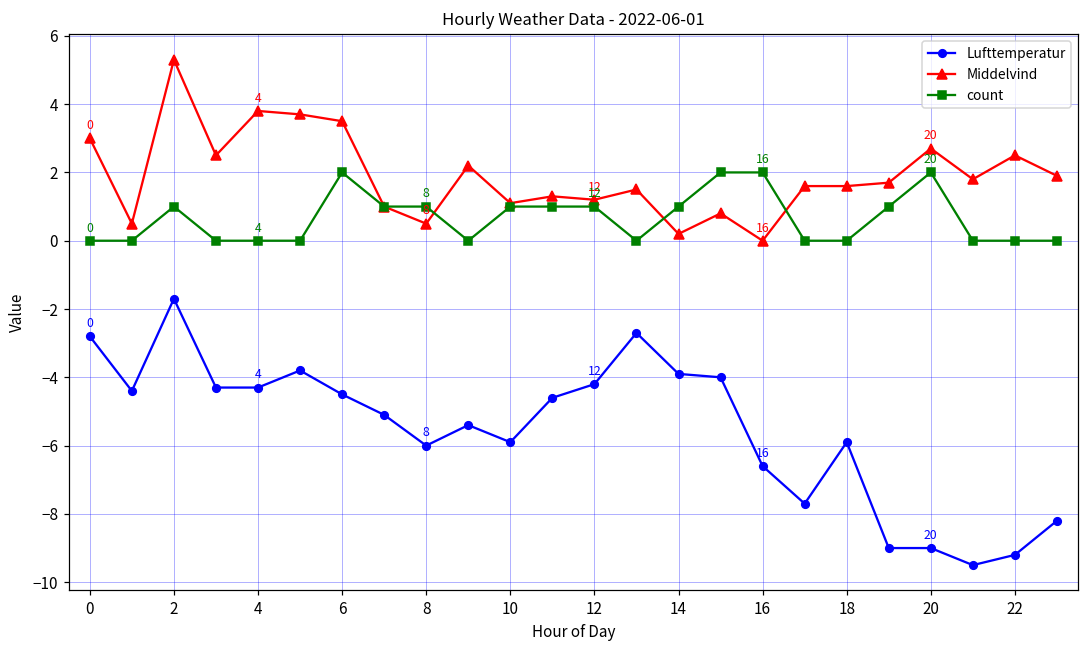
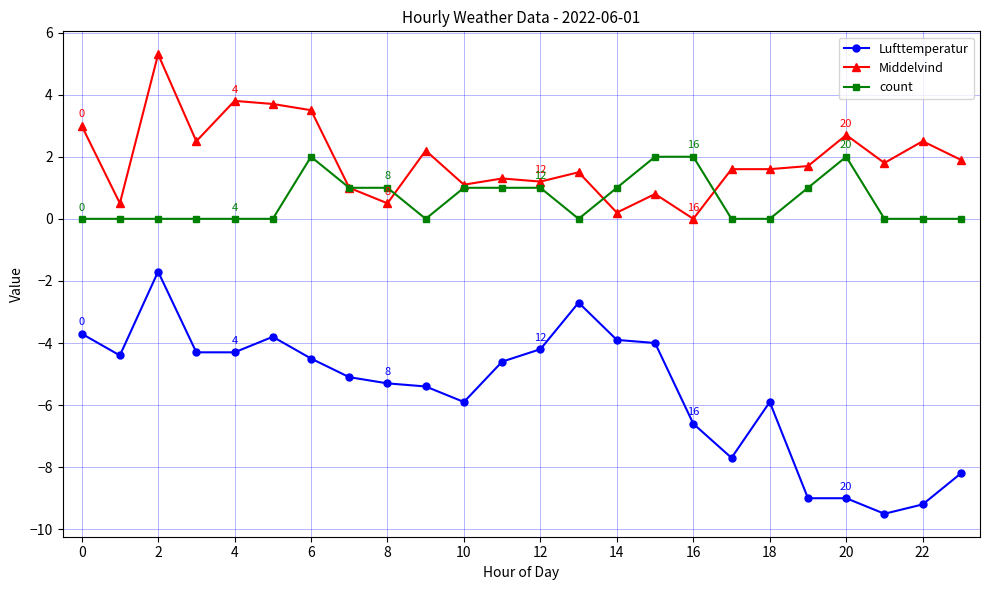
Lufttemperatur, 0: -2.8 -> -3.7
count, 2: 1 -> 0
Lufttemperatur, 8: -6.0 -> -5.3
